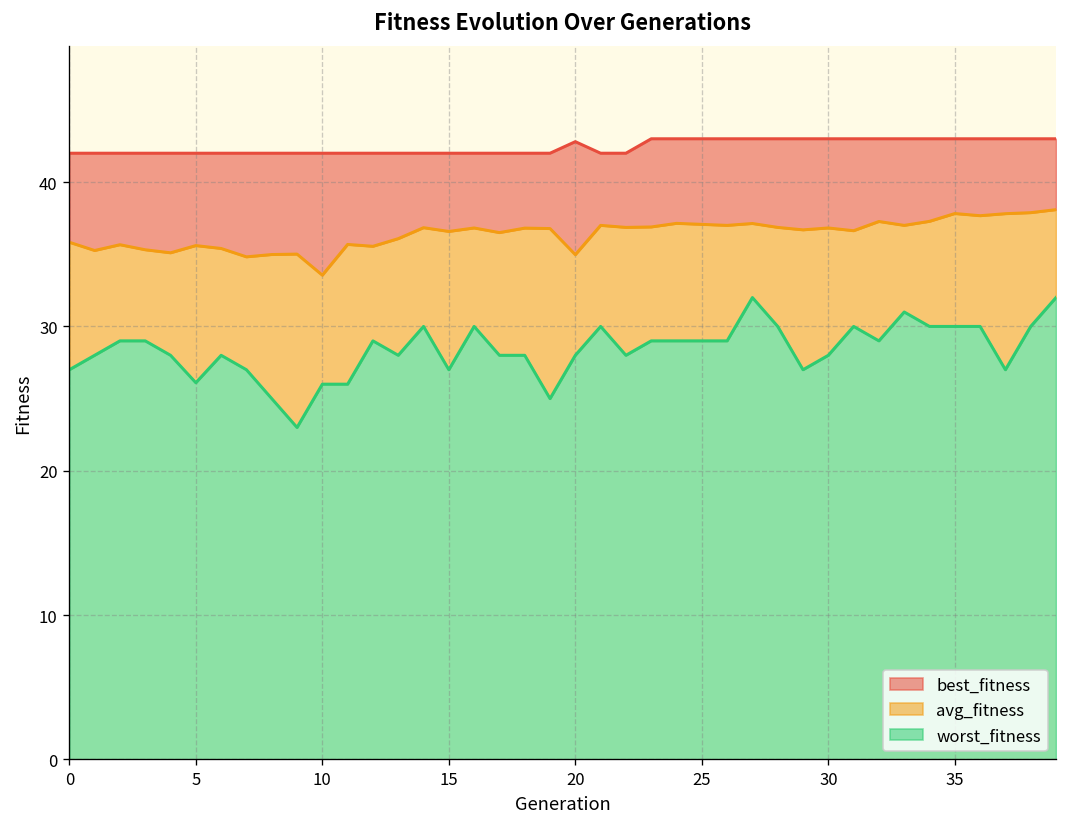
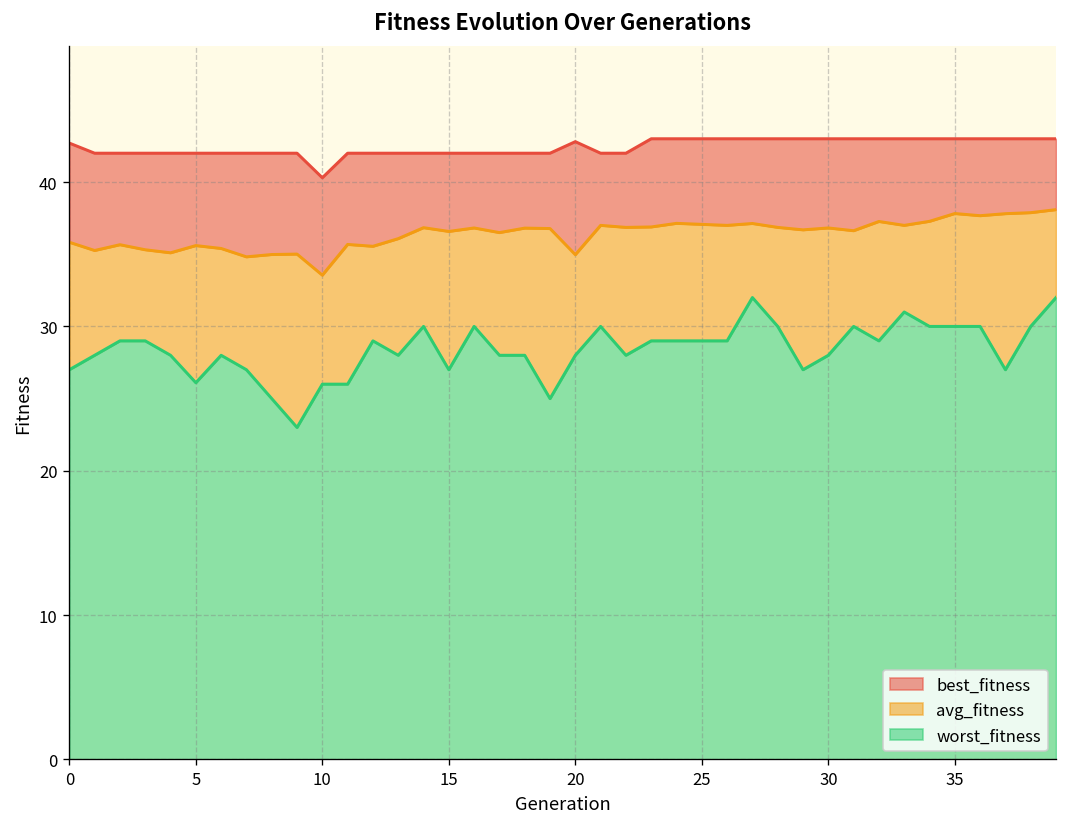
best_fitness, 0: 42.0 -> 42.7
best_fitness, 10: 42.0 -> 40.3
